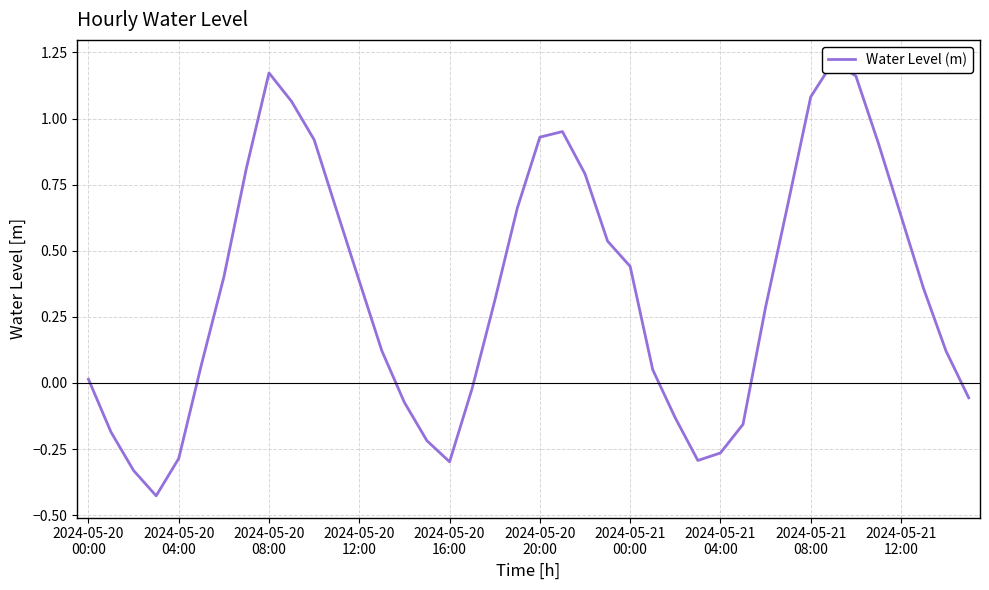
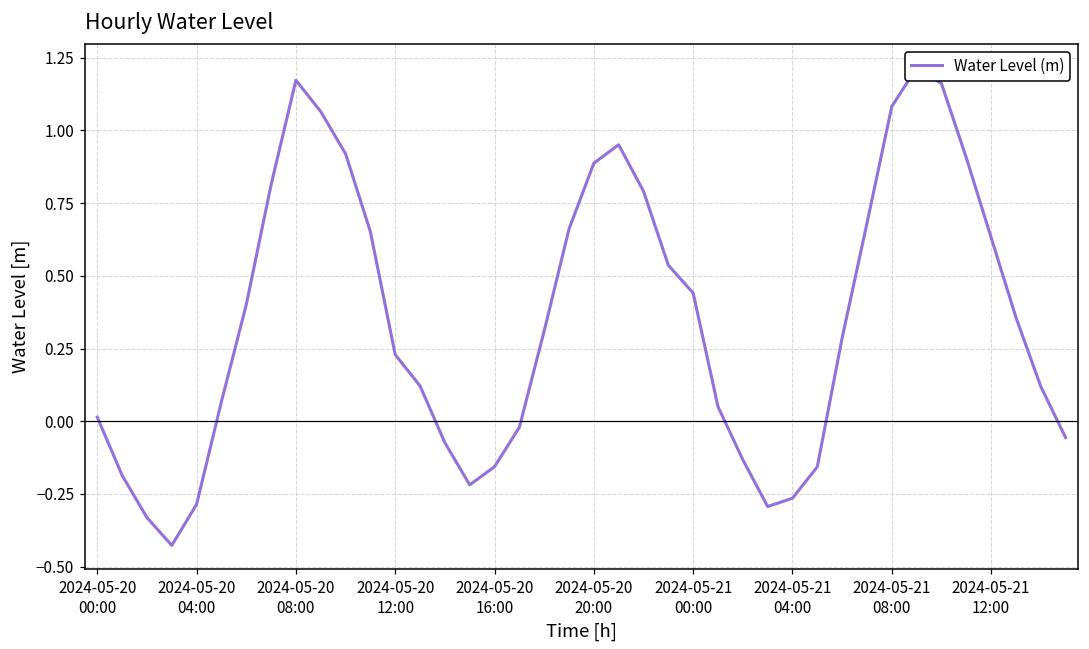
2024-05-20 12:00: 0.39 -> 0.23
2024-05-20 16:00: -0.30 -> -0.16
2024-05-20 20:00: 0.93 -> 0.89
